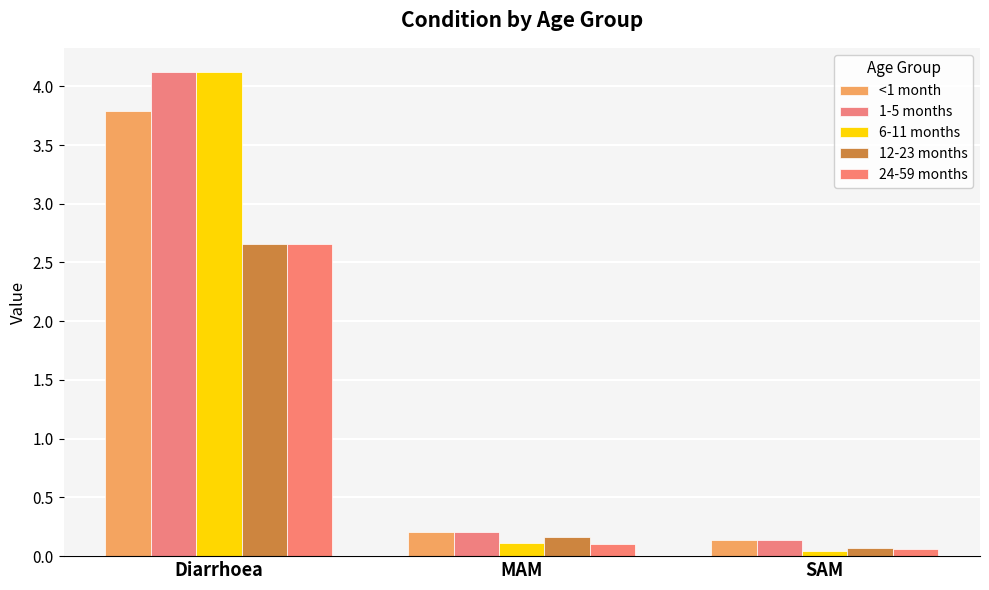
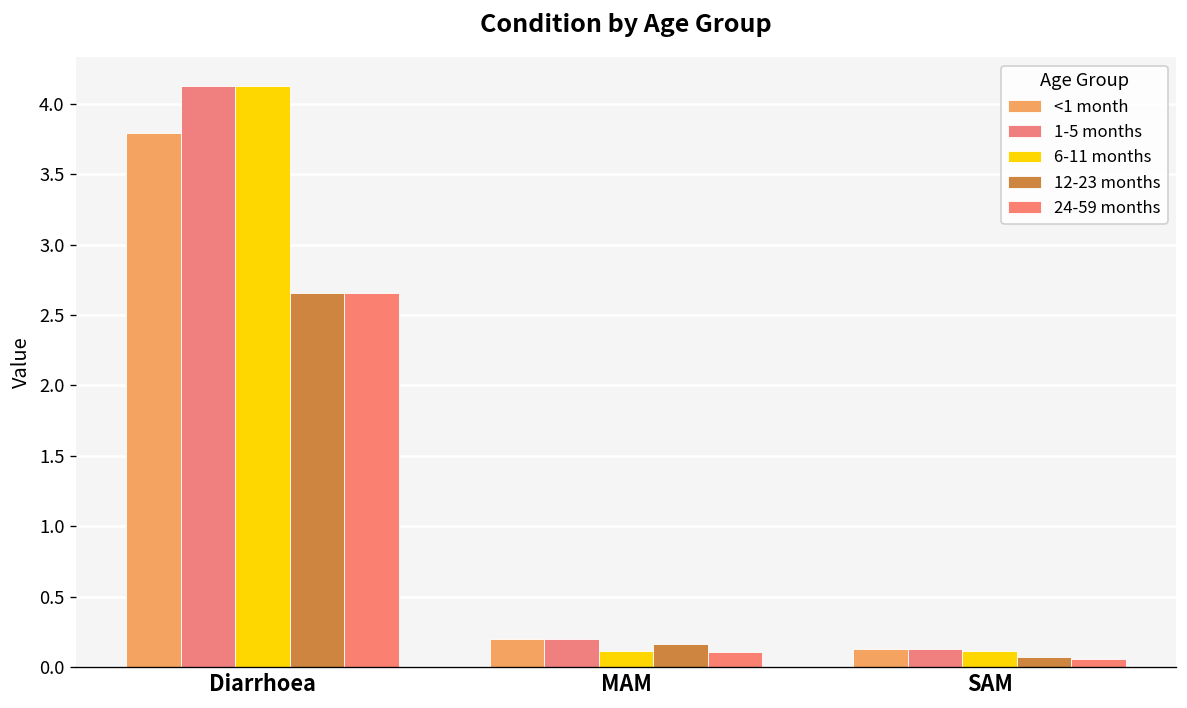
6-11 months, SAM: 0.05 -> 0.12
